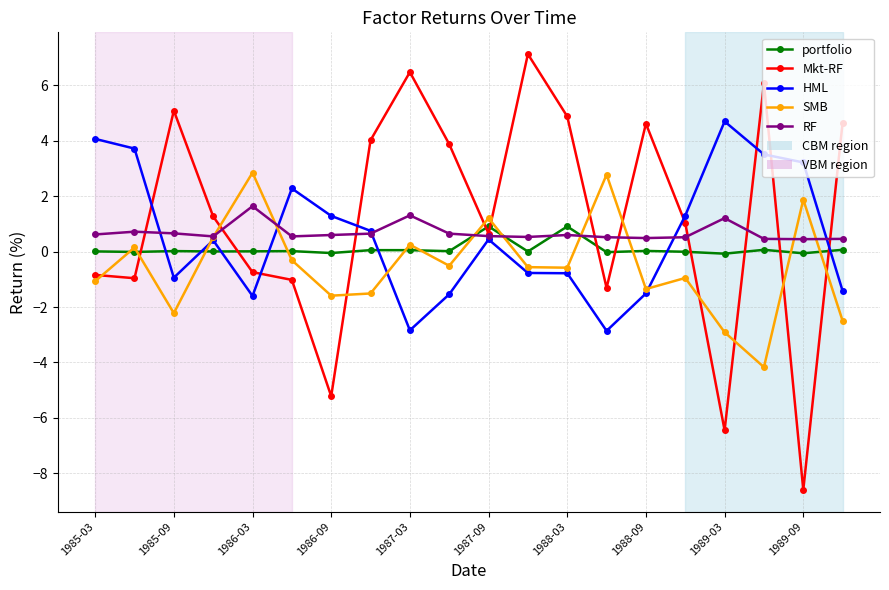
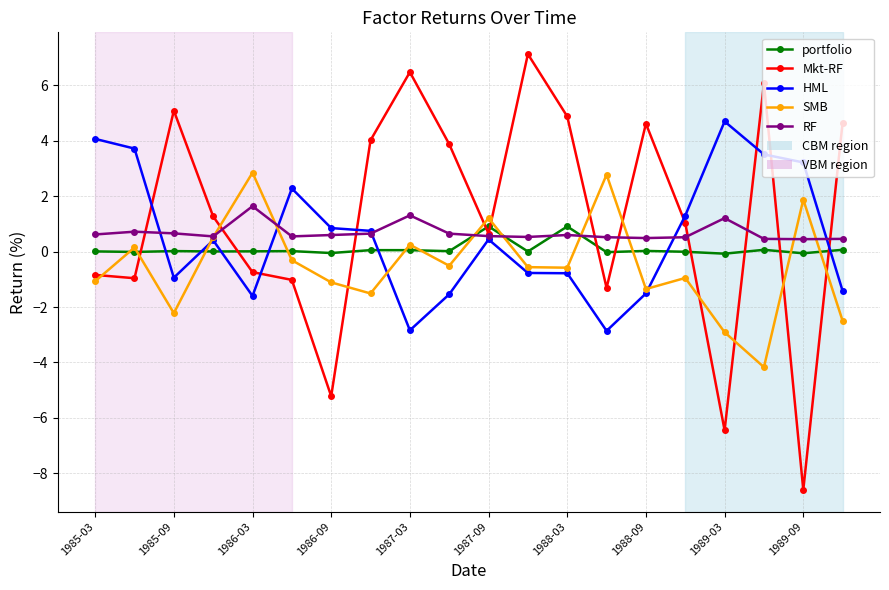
HML, 1986-09: 1.3 -> 0.9
SMB, 1986-09: -1.6 -> -1.1
